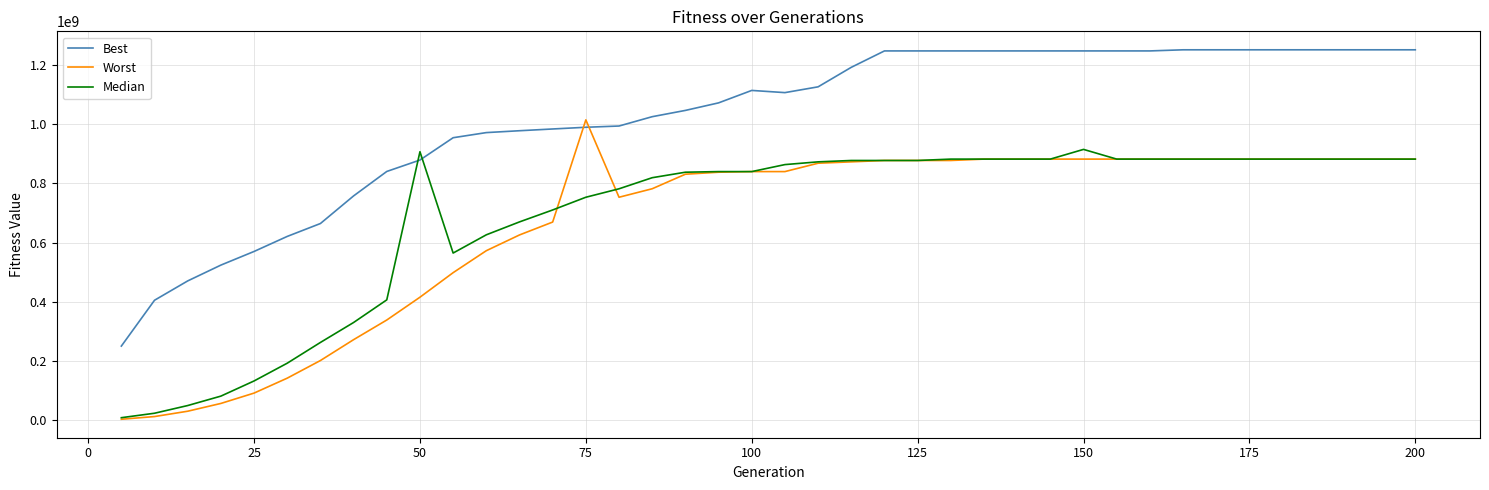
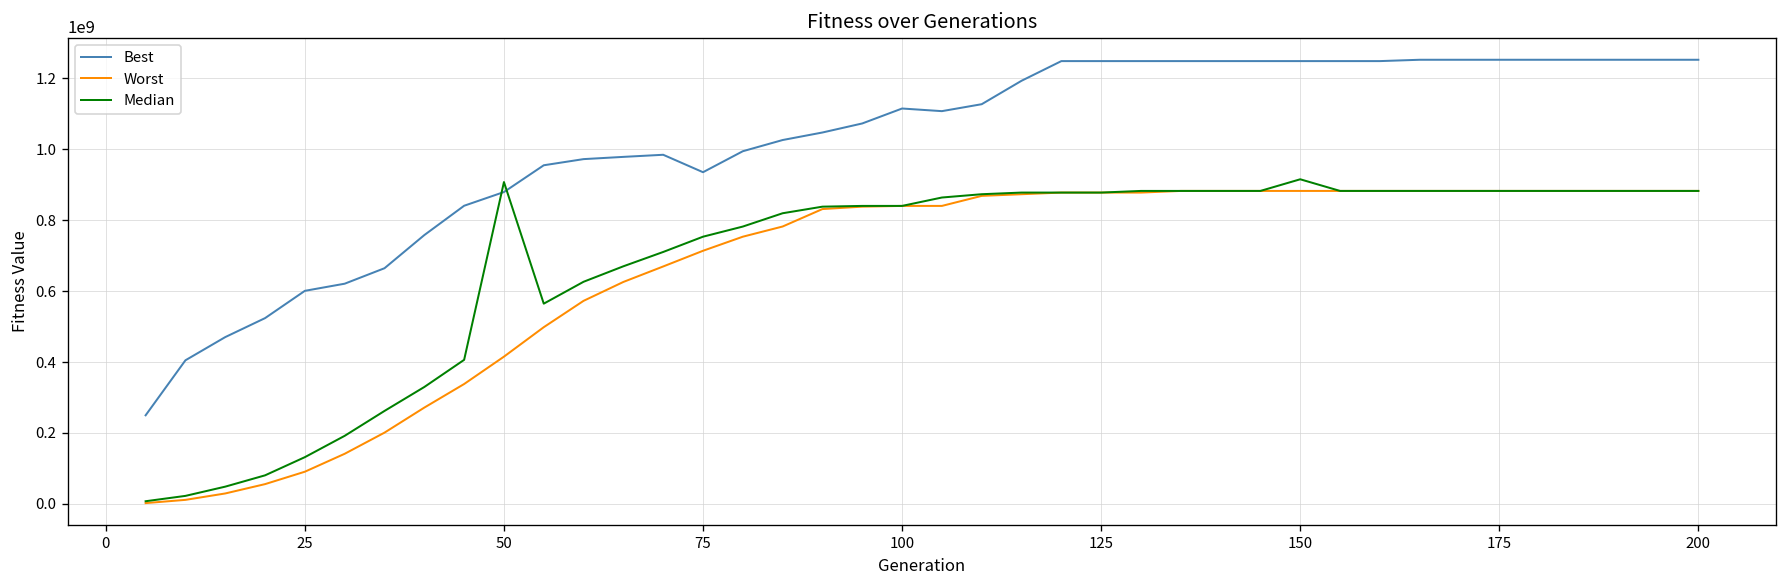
Best, 25: 570000000 -> 600000000
Best, 75: 990000000 -> 930000000
Worst, 75: 1010000000 -> 710000000
